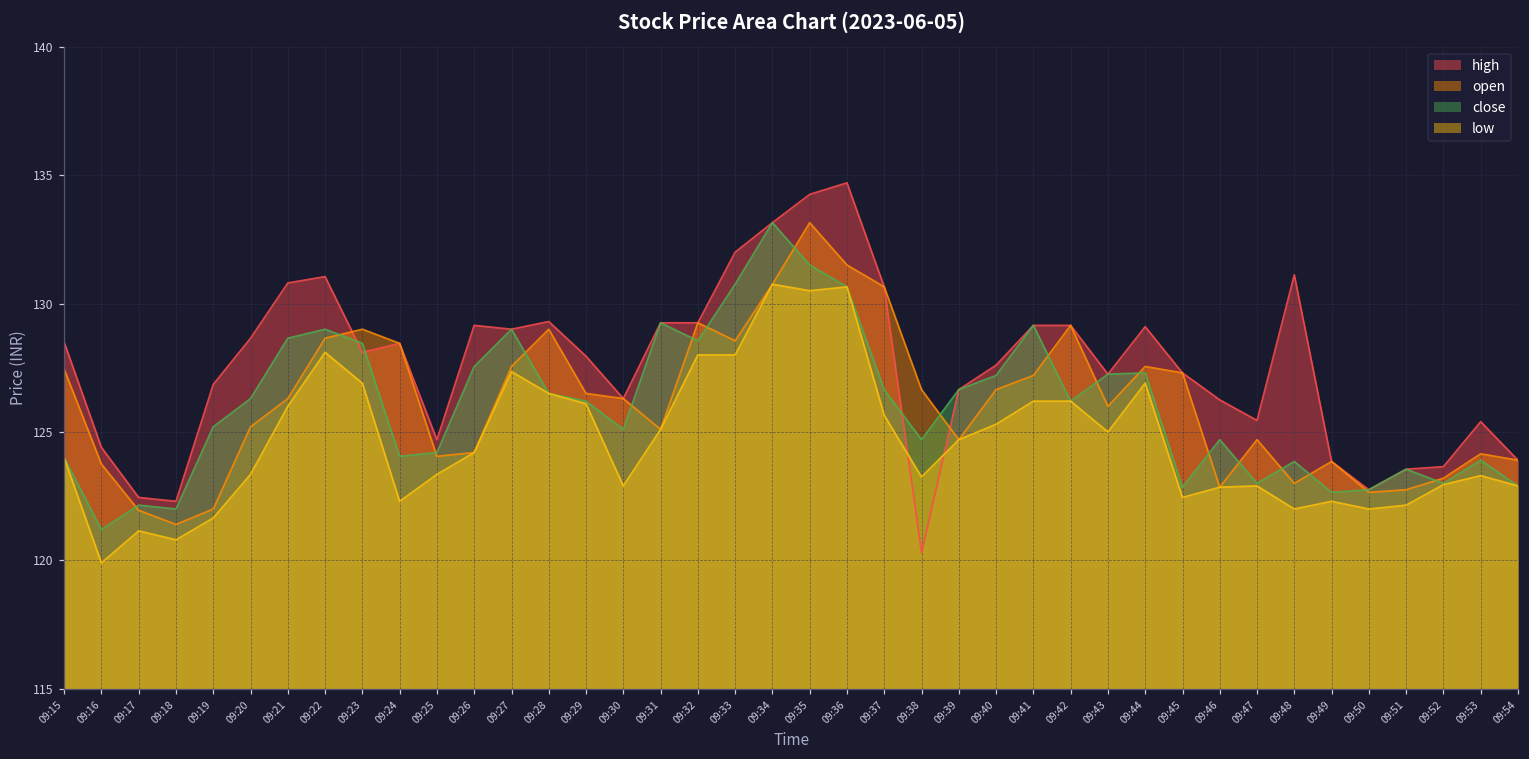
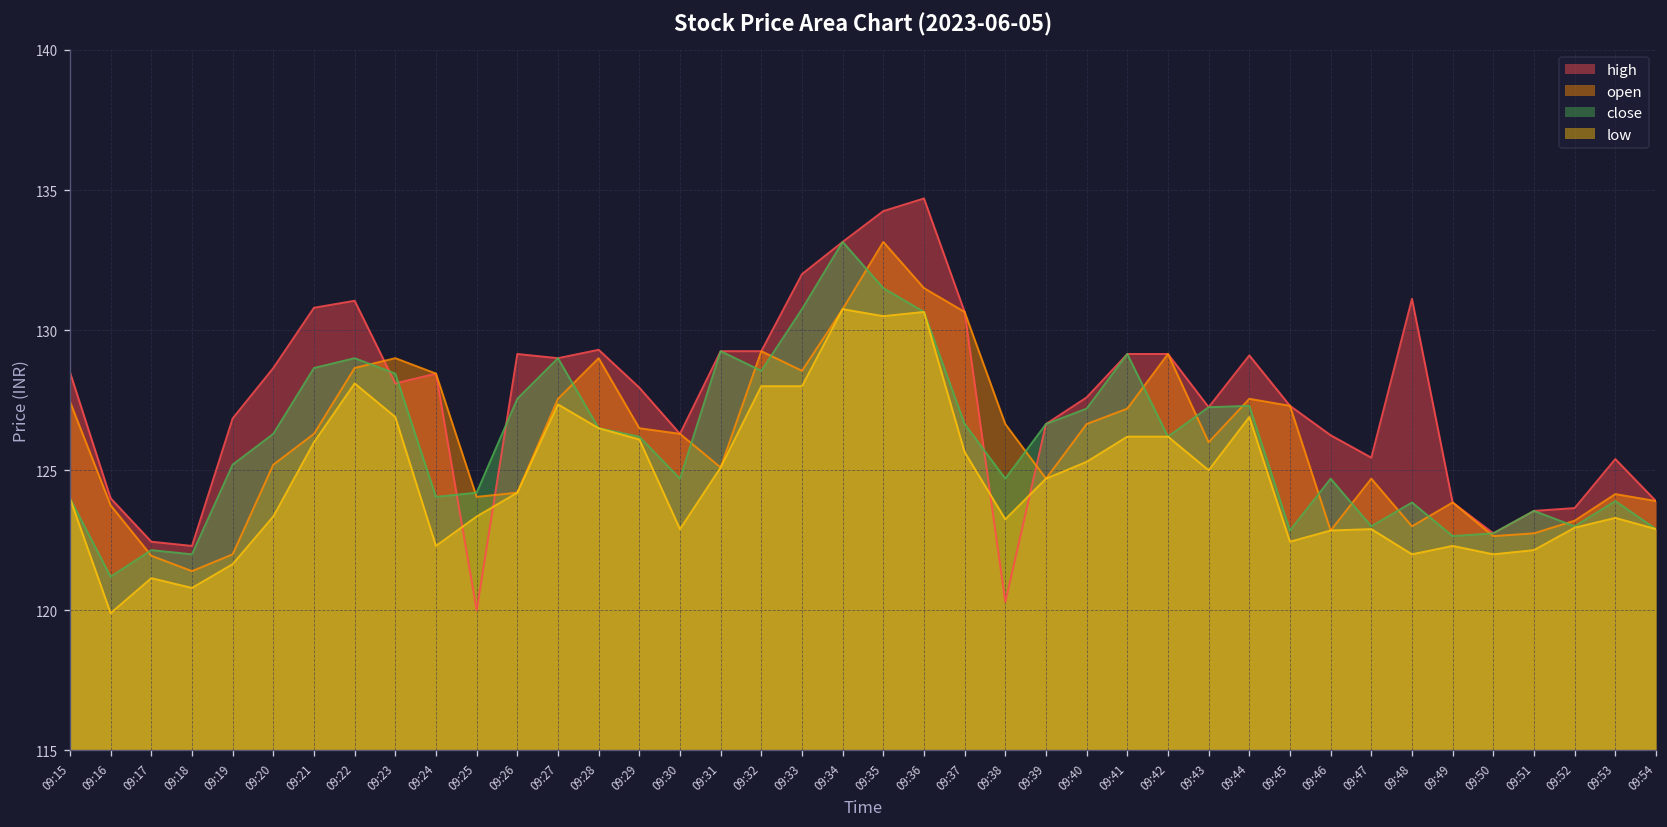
high, 09:16: 124.4 -> 124.0
high, 09:25: 124.7 -> 120.0
close, 09:30: 125.1 -> 124.7
